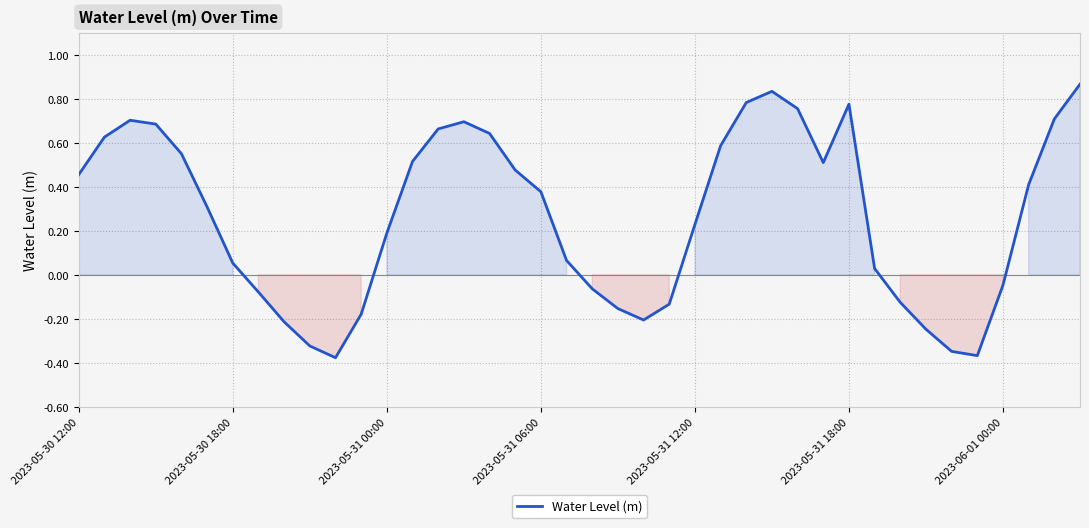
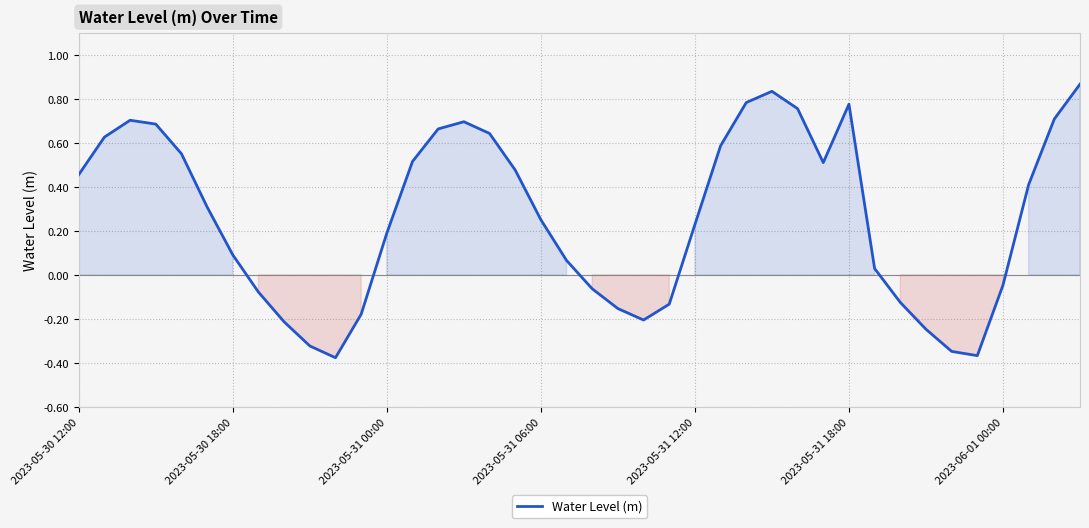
2023-05-30 18:00: 0.05 -> 0.09
2023-05-31 06:00: 0.38 -> 0.25
